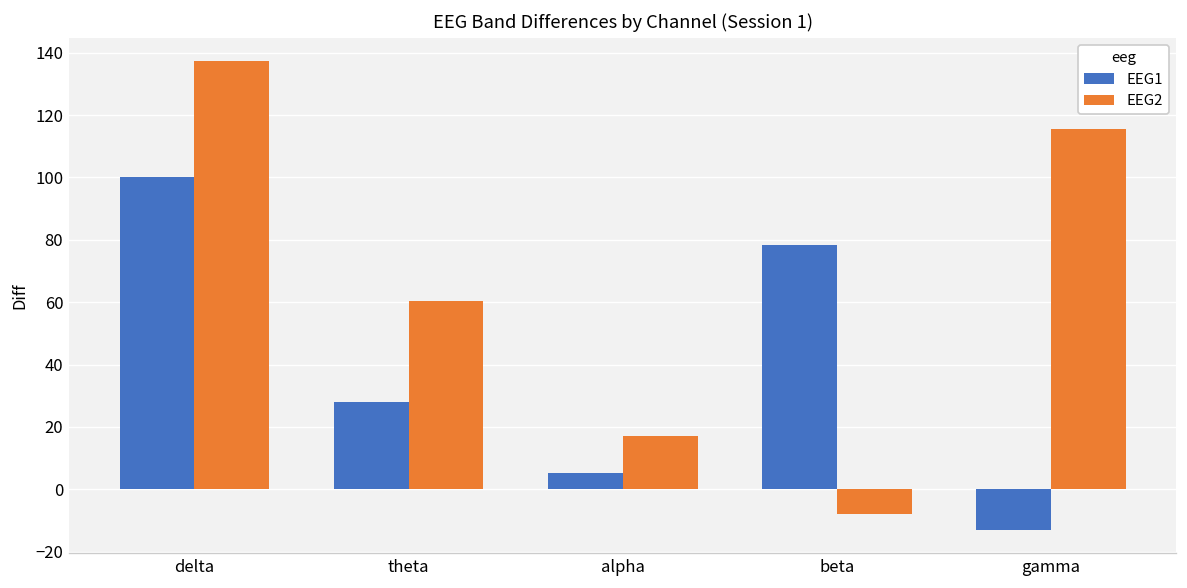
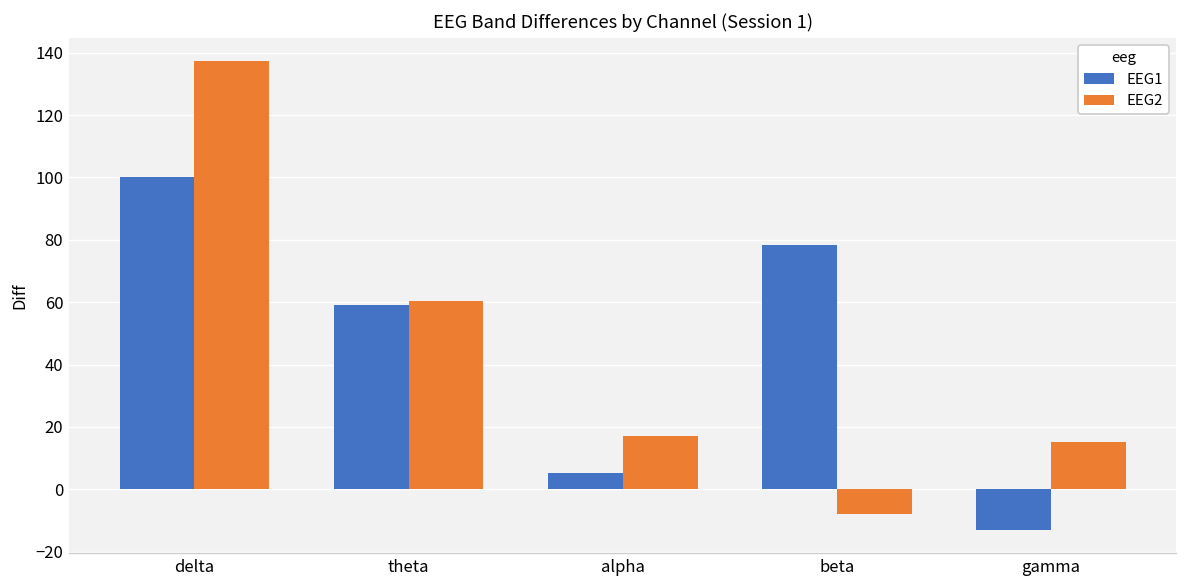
EEG1, theta: 28 -> 59
EEG2, gamma: 116 -> 15
